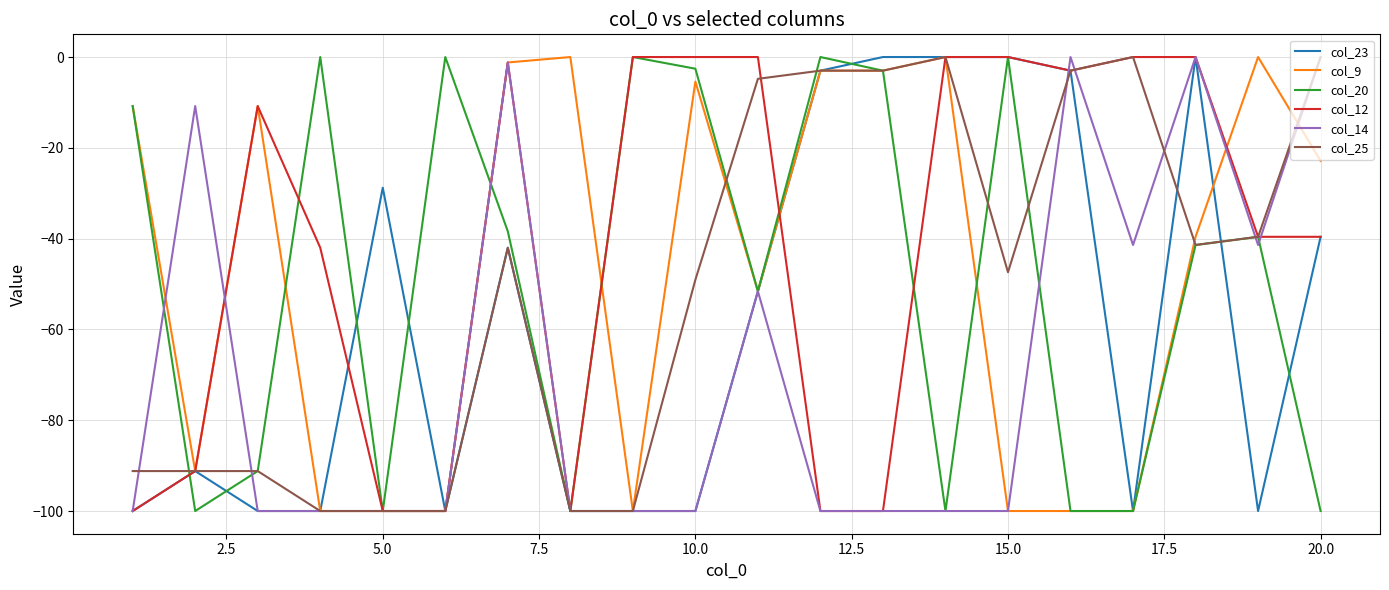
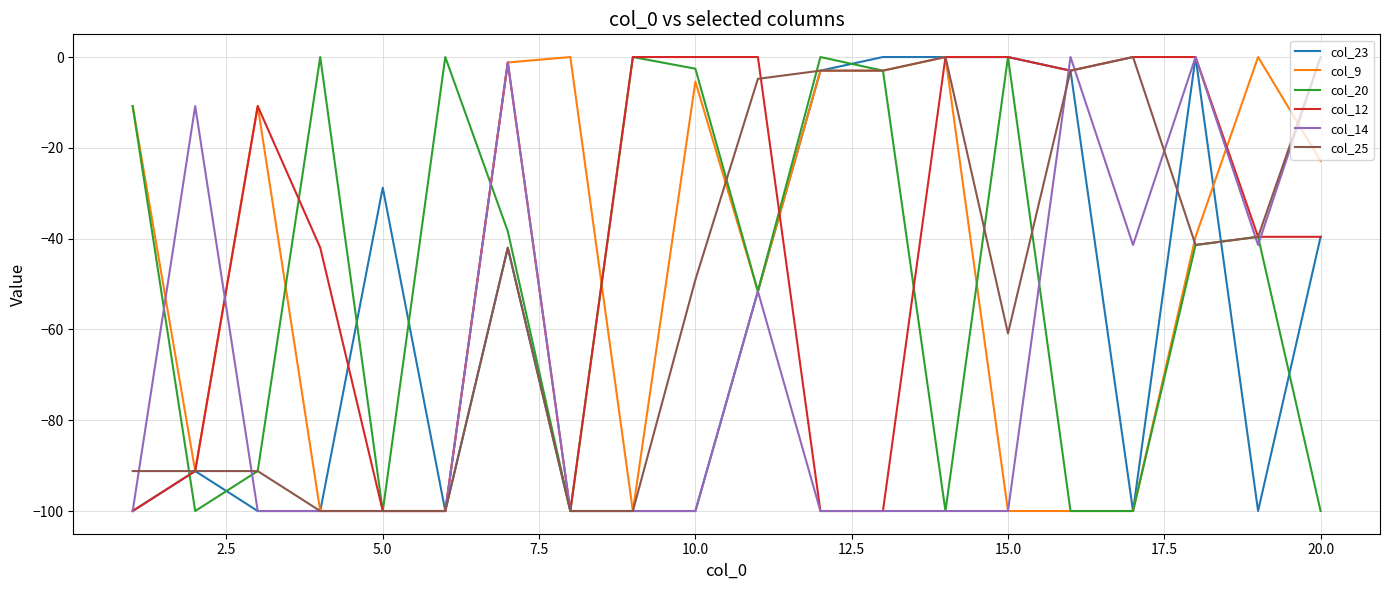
col_25, 15.0: -47 -> -61
